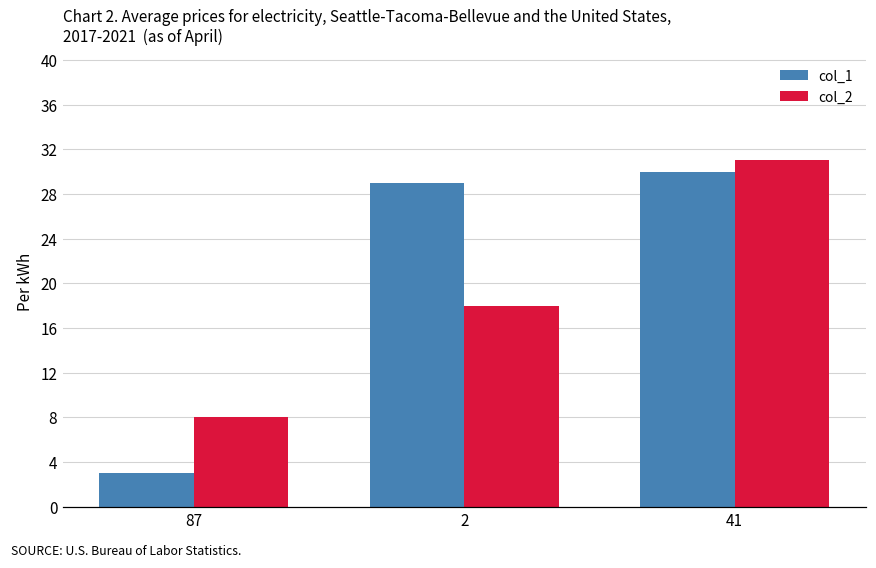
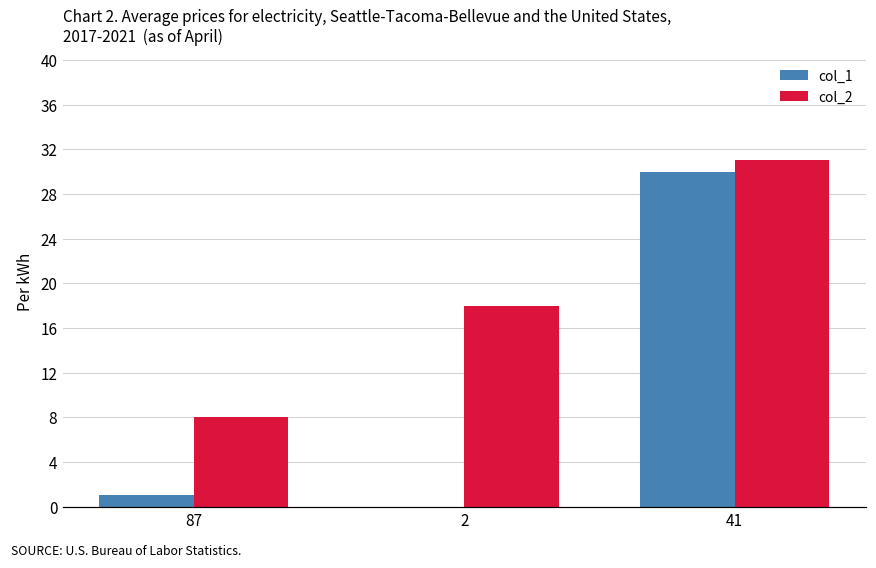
col_1, 87: 3 -> 1
col_1, 2: 29 -> 0
